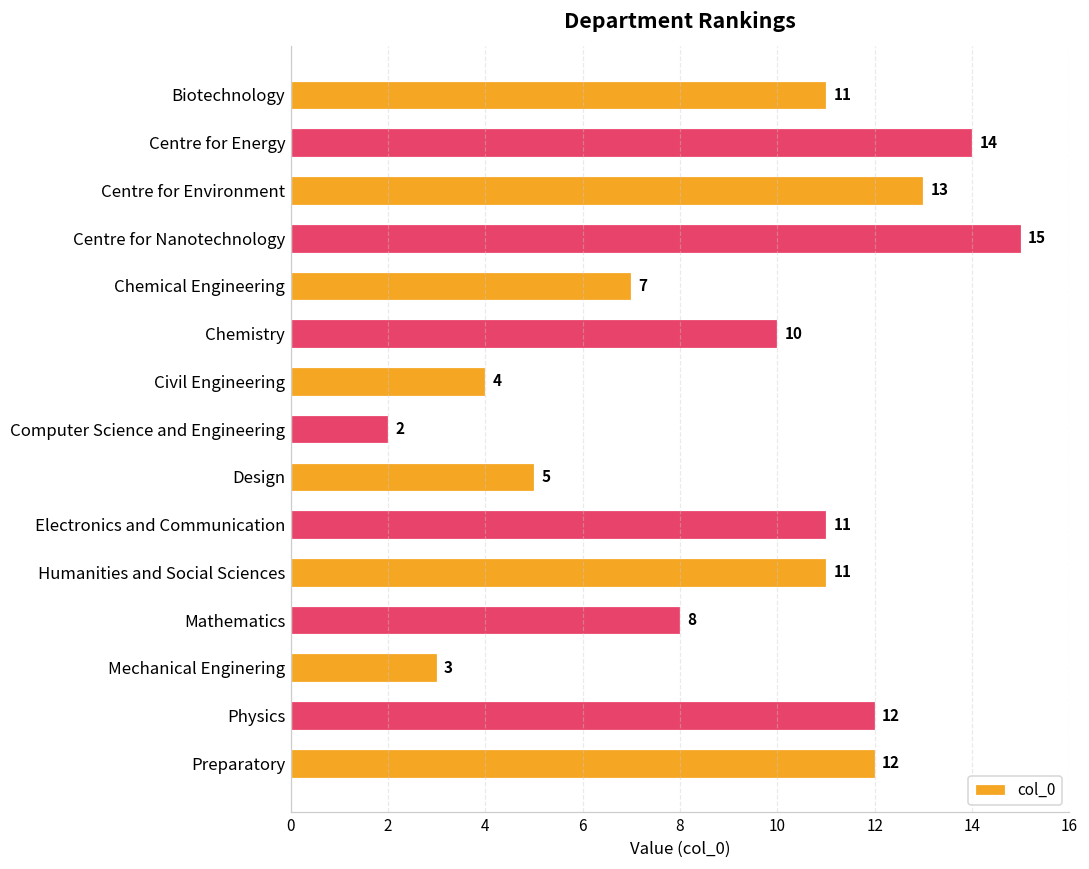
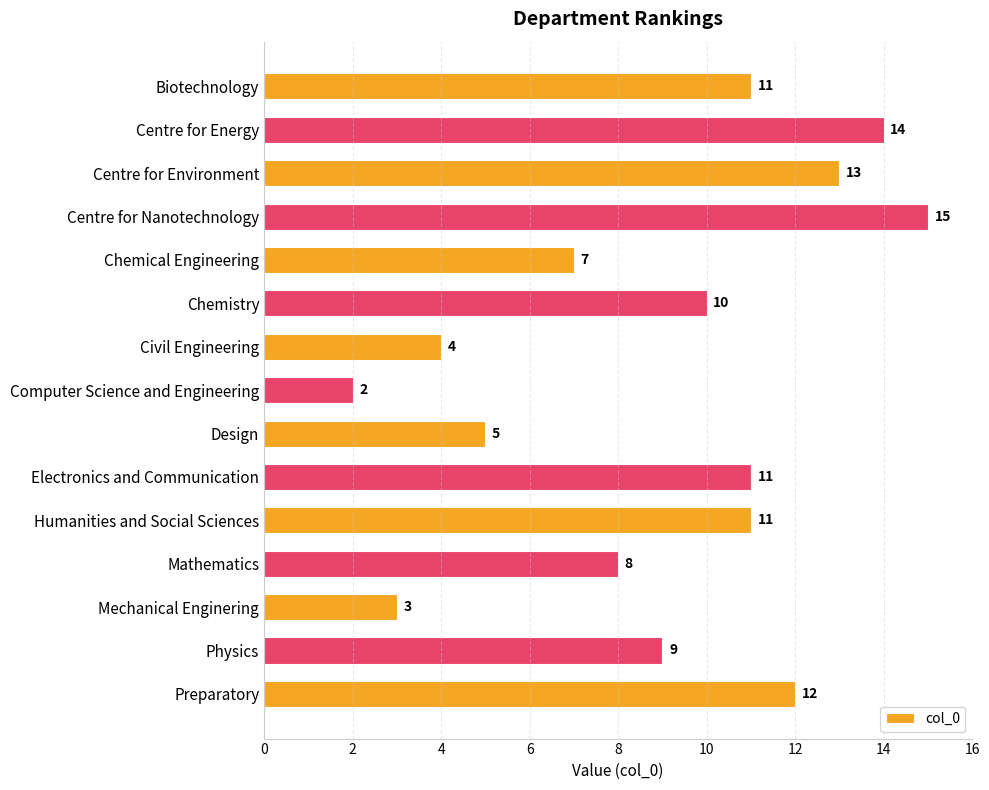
Physics: 12 -> 9
